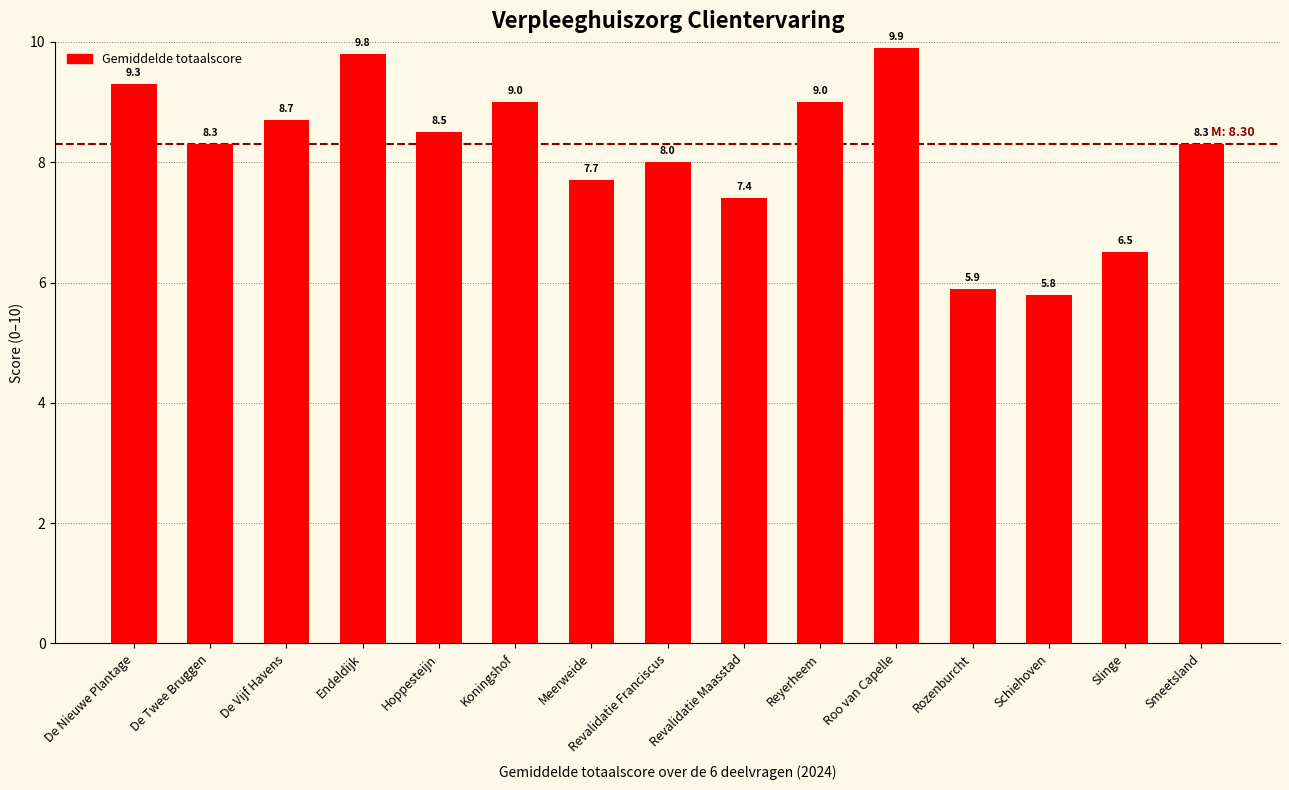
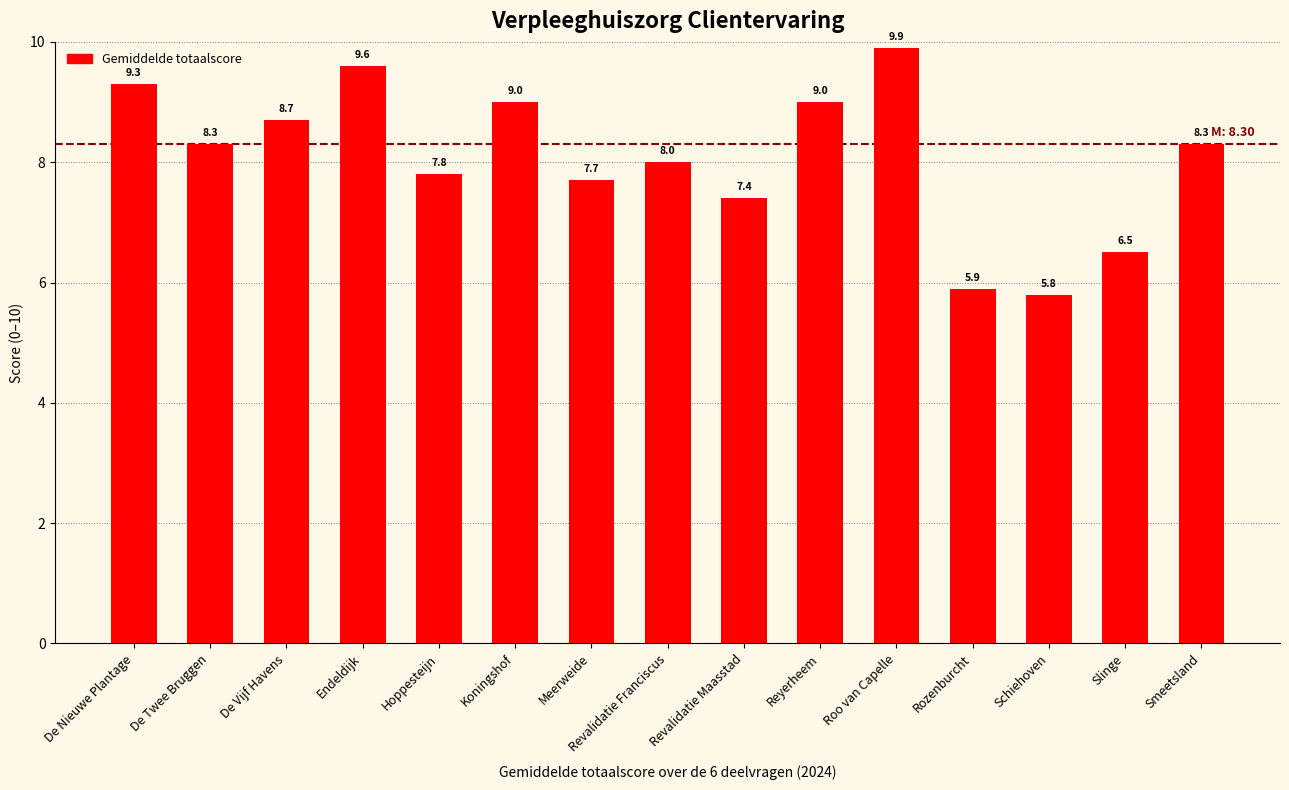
Endeldijk: 9.8 -> 9.6
Hoppesteijn: 8.5 -> 7.8
